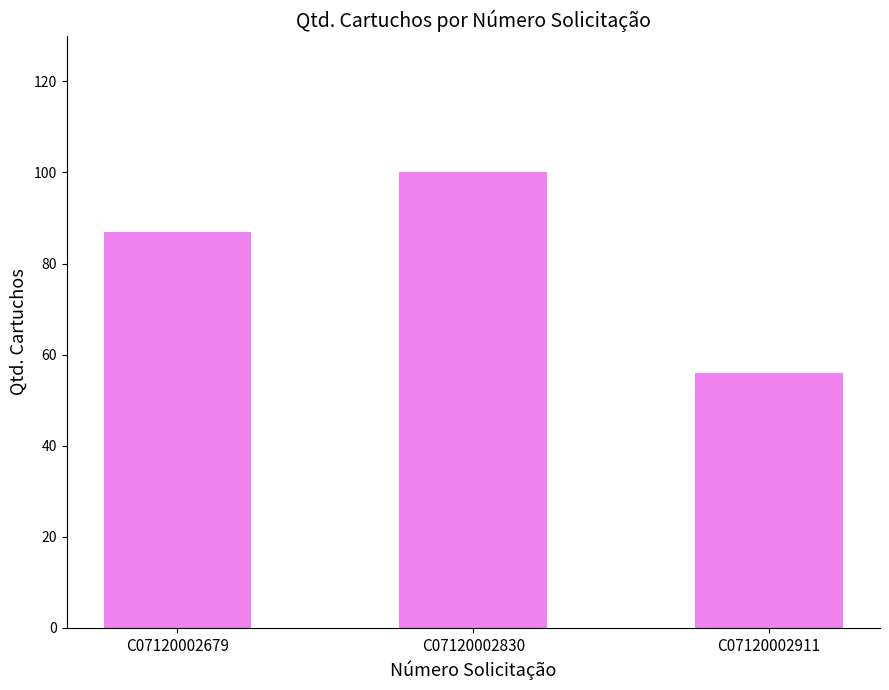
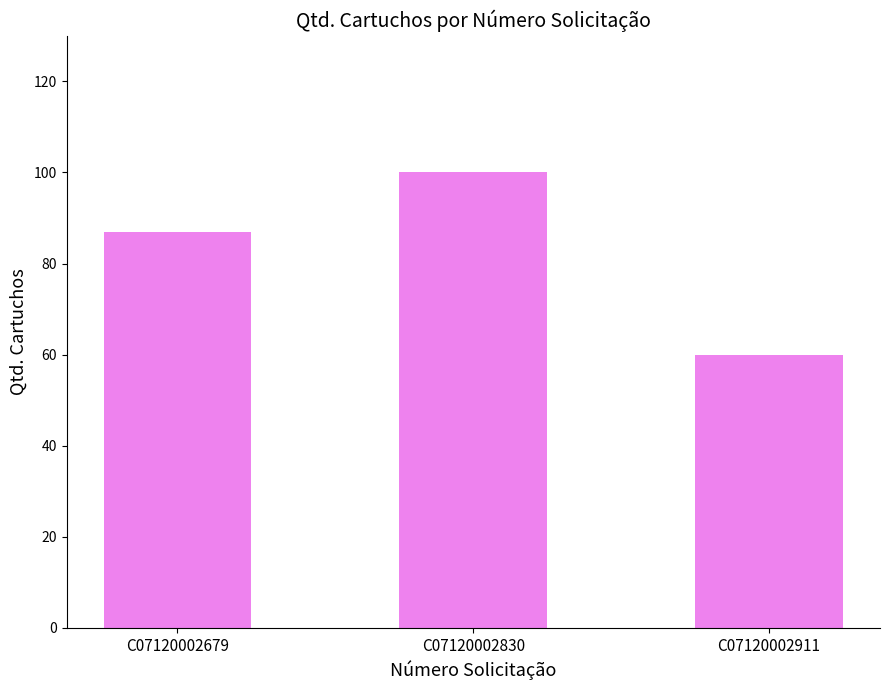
C07120002911: 56 -> 60
